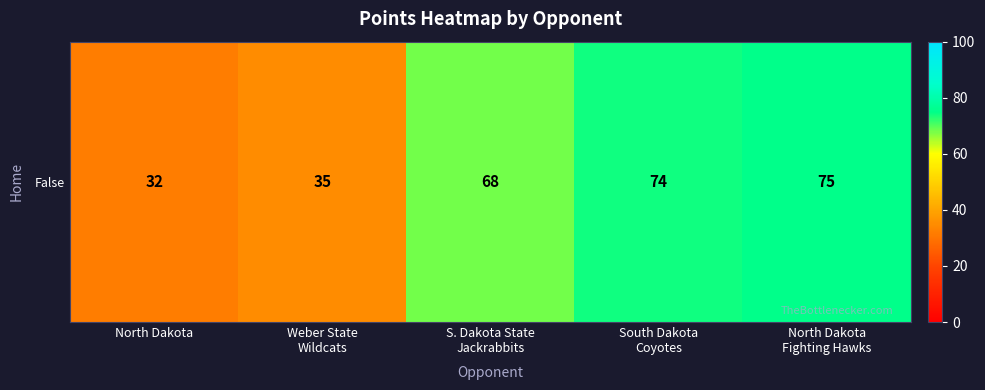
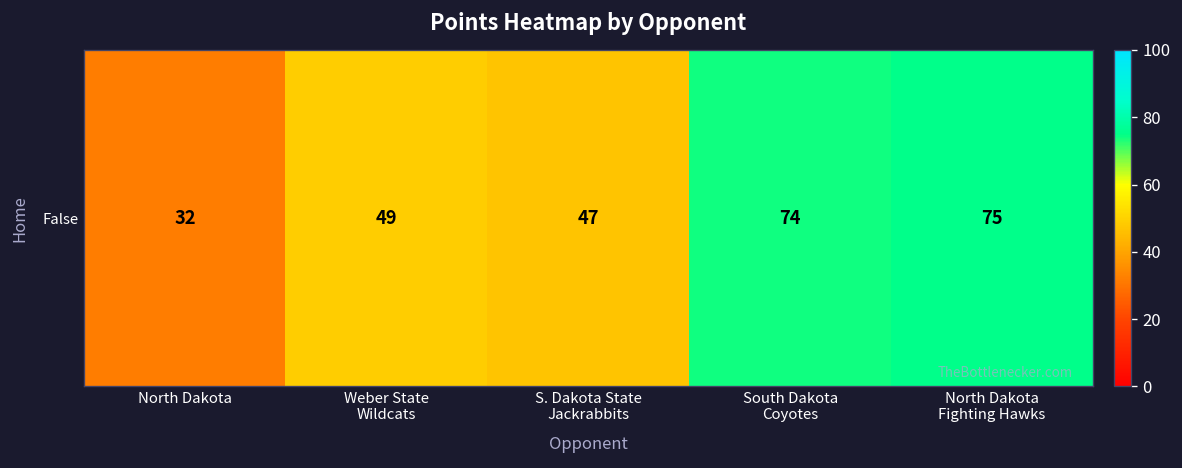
False, Weber State Wildcats: 35 -> 49
False, S. Dakota State Jackrabbits: 68 -> 47
